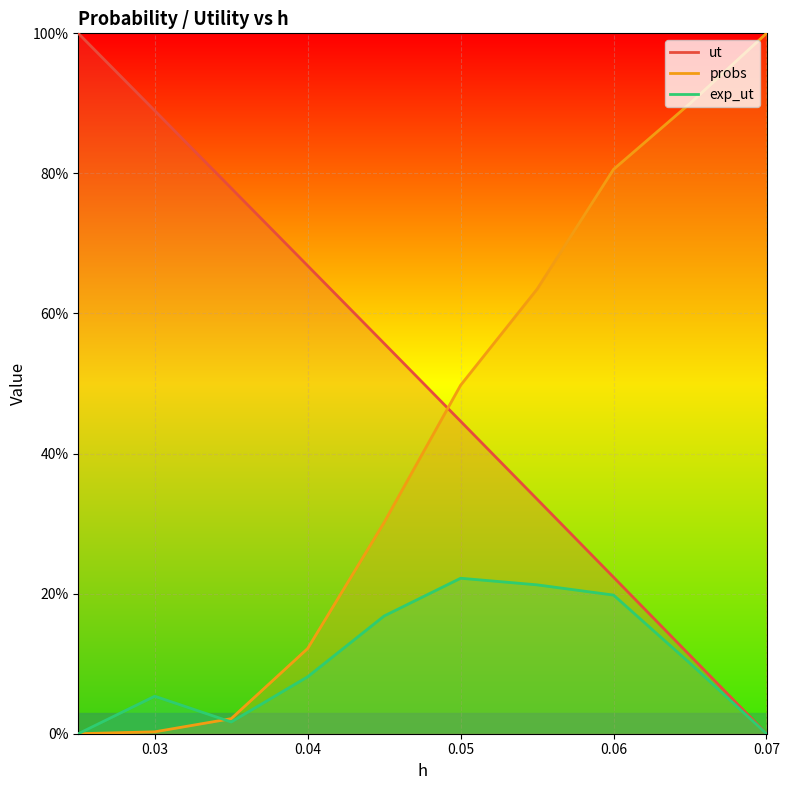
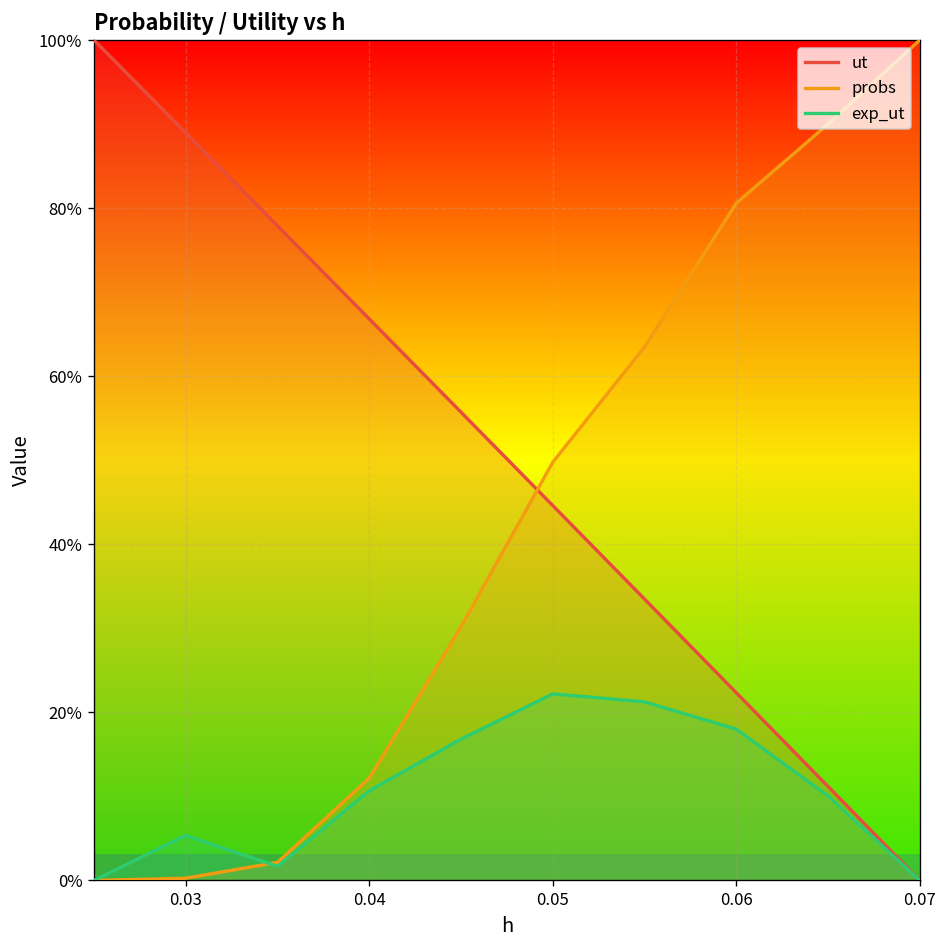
exp_ut, 0.04: 8% -> 11%
exp_ut, 0.06: 20% -> 18%
